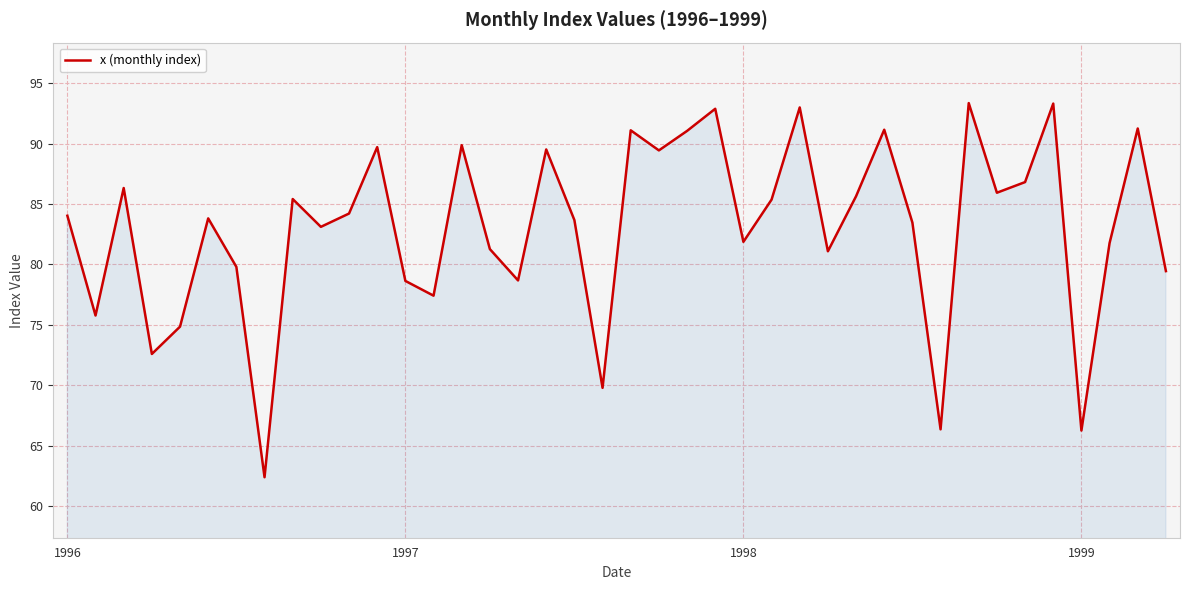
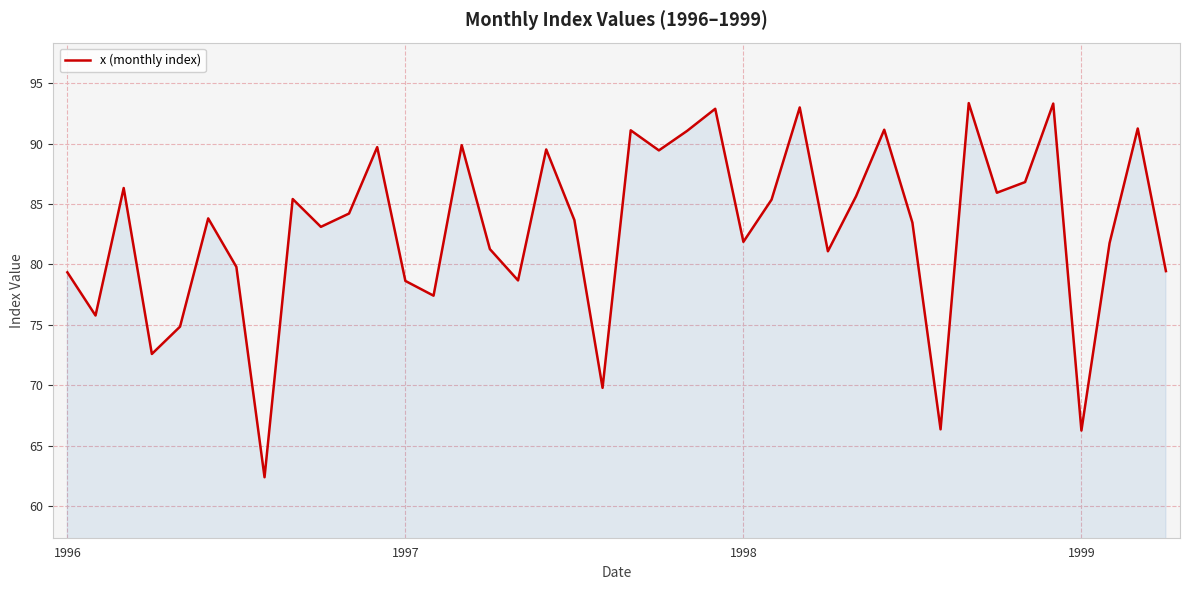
1996: 84.0 -> 79.4
